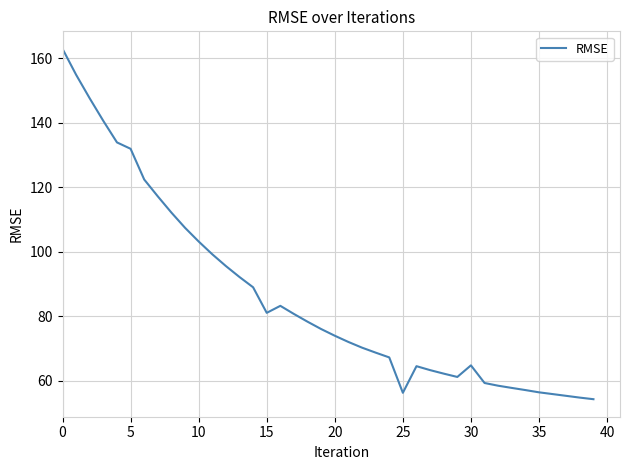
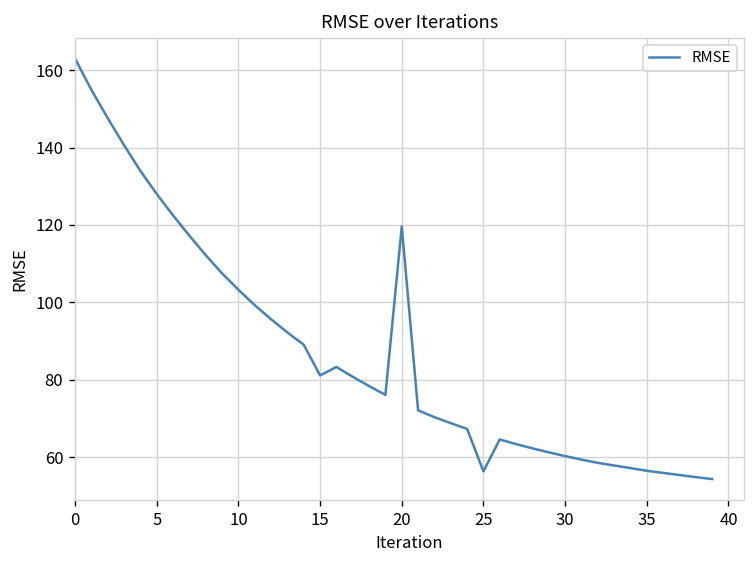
5: 132 -> 128
20: 74 -> 120
30: 65 -> 60
